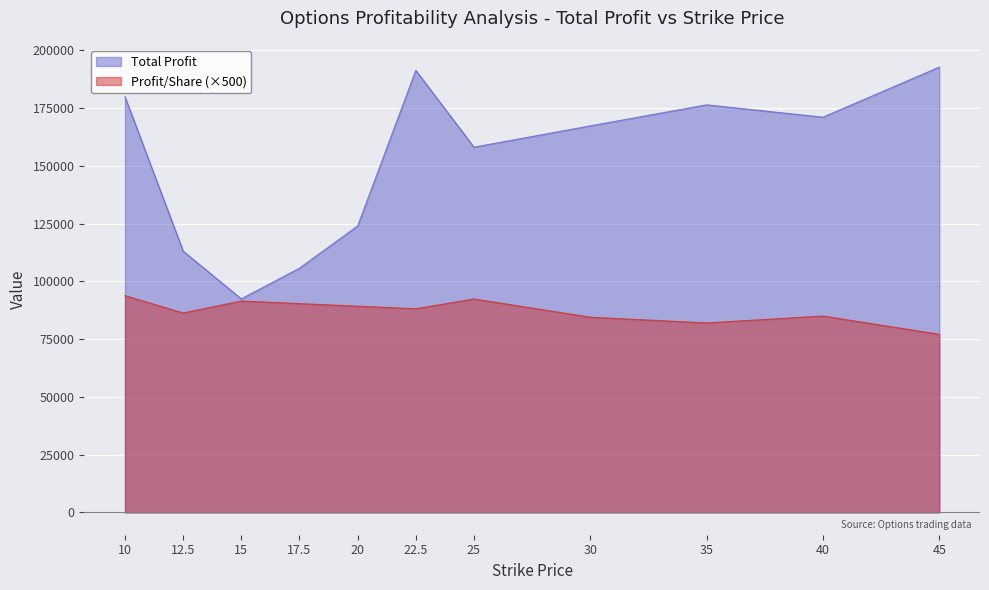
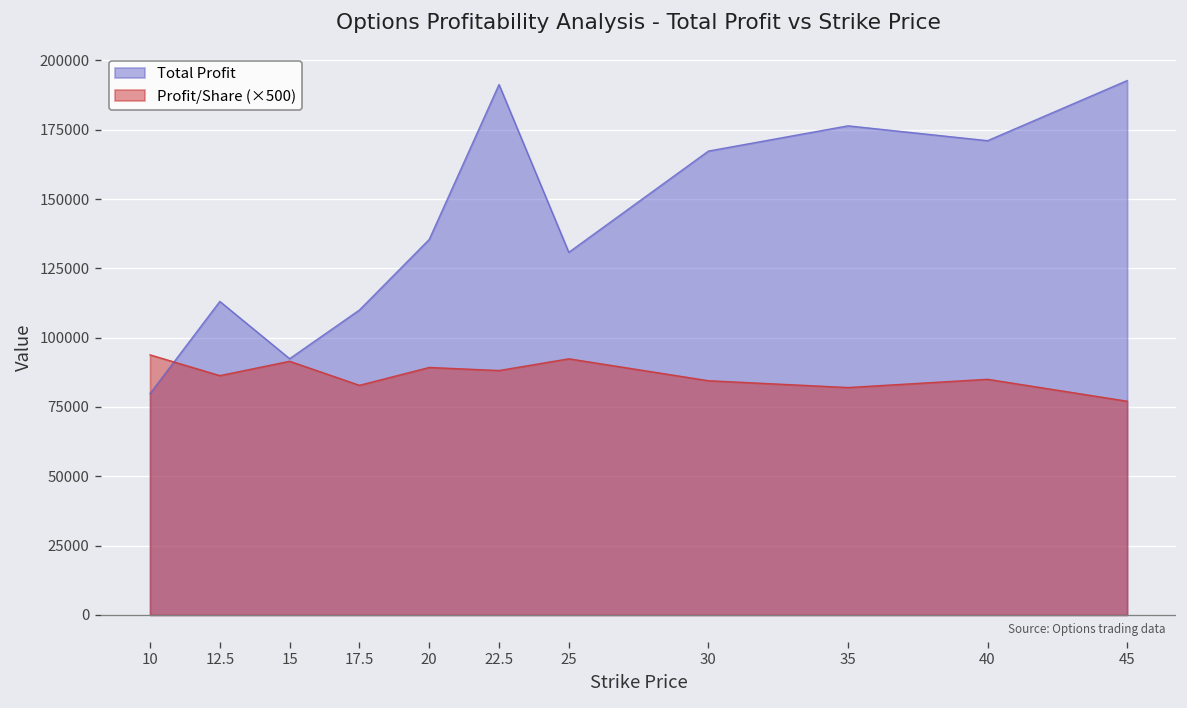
Total Profit, 10: 180000 -> 80000
Total Profit, 17.5: 106000 -> 110000
Profit/Share (×500), 17.5: 90000 -> 83000
Total Profit, 20: 124000 -> 135000
Total Profit, 25: 158000 -> 131000
